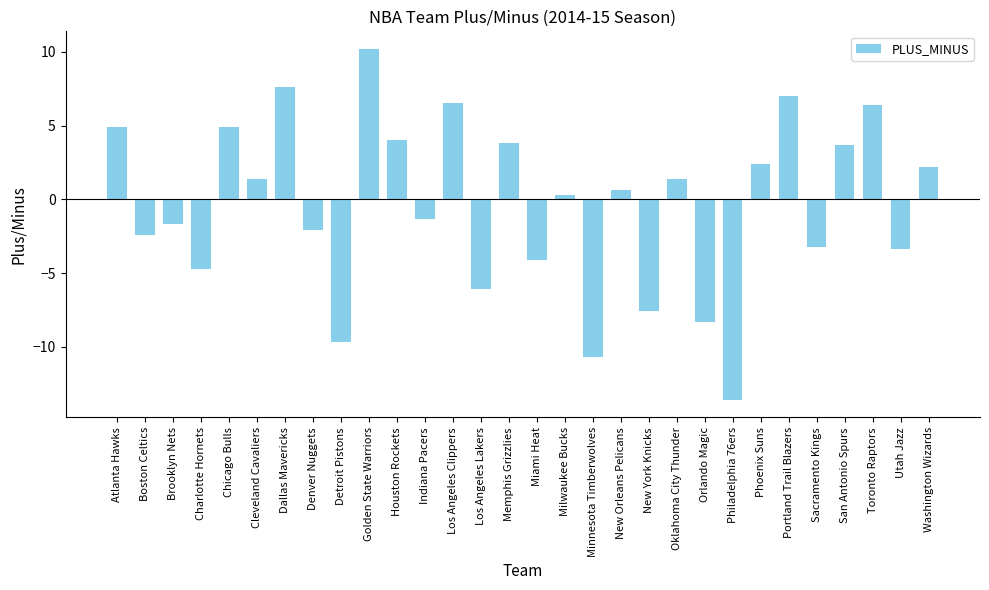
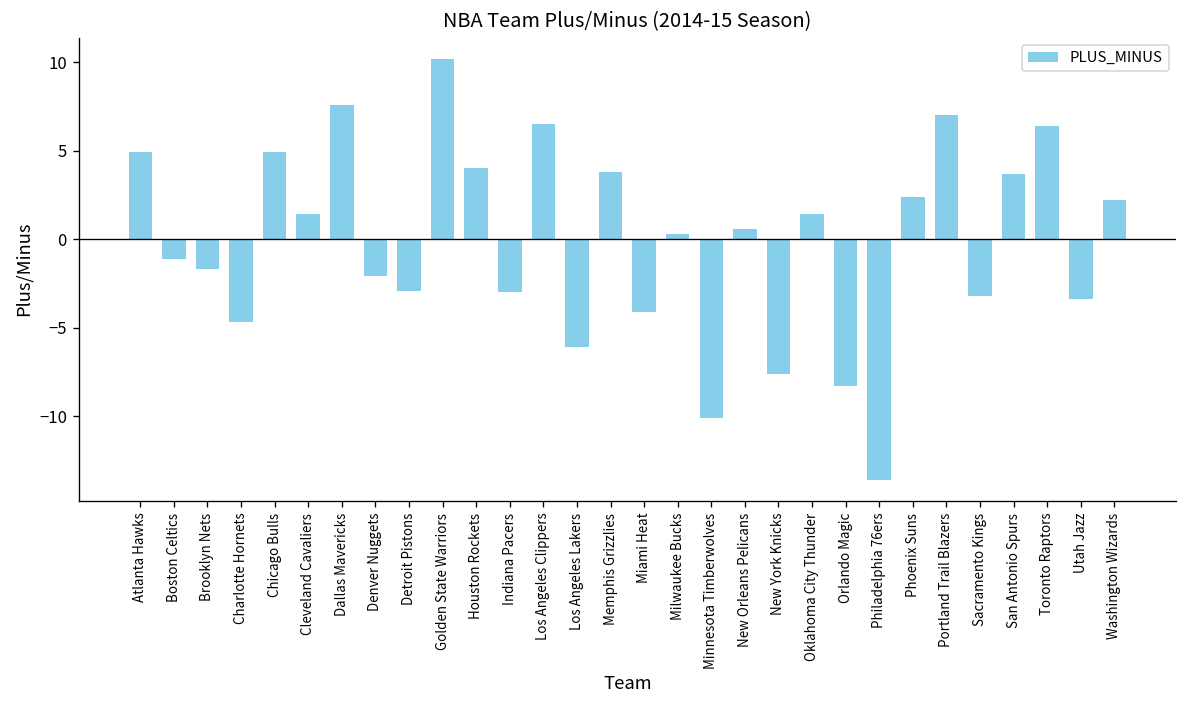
Boston Celtics: -2.4 -> -1.1
Detroit Pistons: -9.7 -> -2.9
Indiana Pacers: -1.3 -> -3.0
Minnesota Timberwolves: -10.7 -> -10.1
